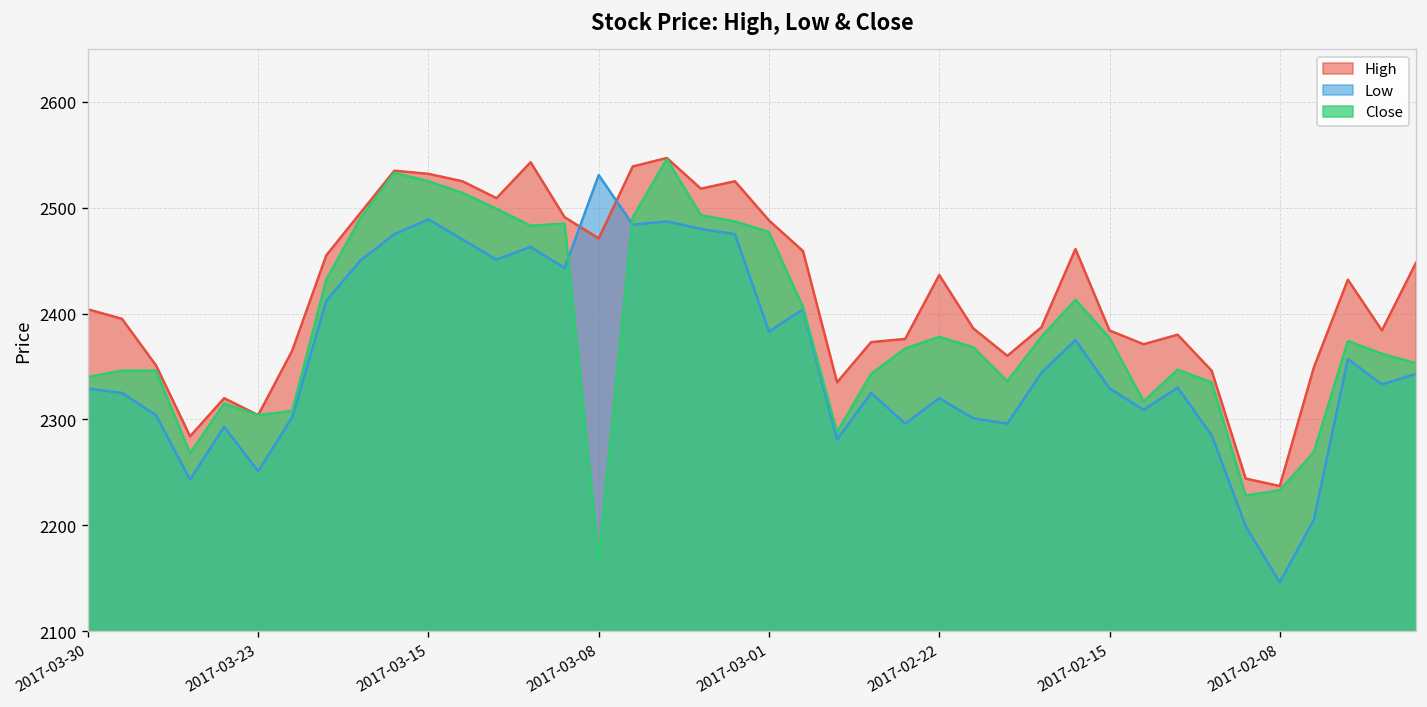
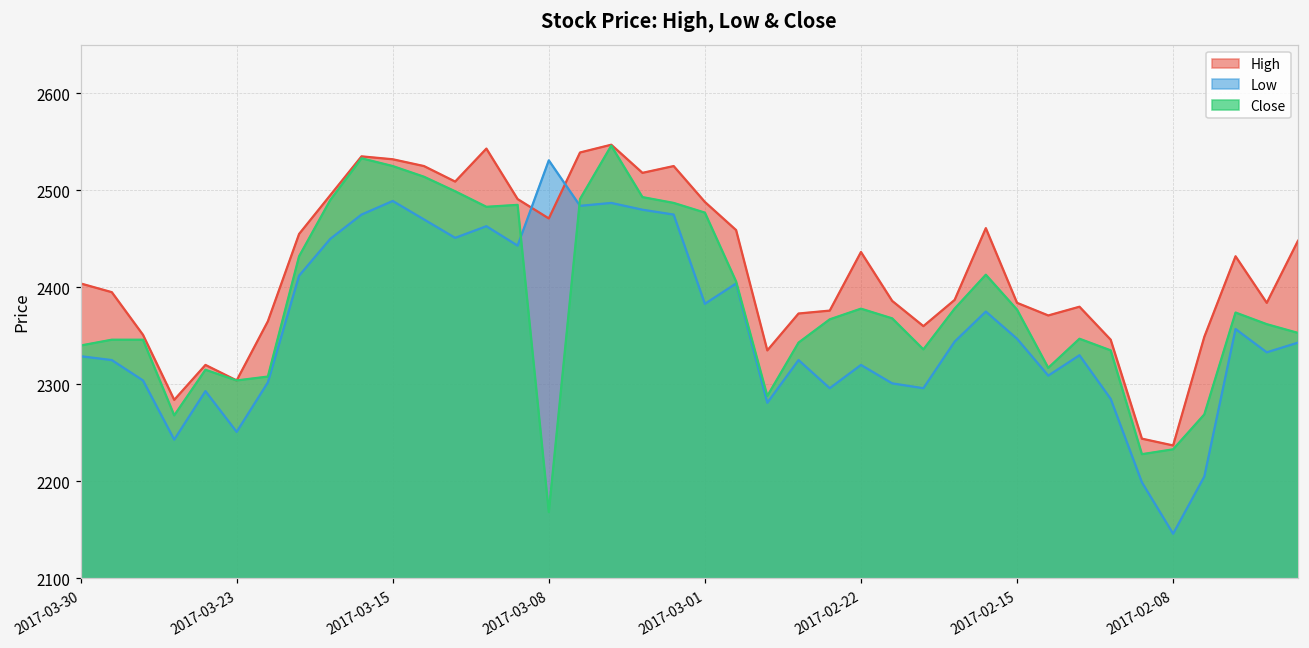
Low, 2017-02-15: 2330 -> 2350
